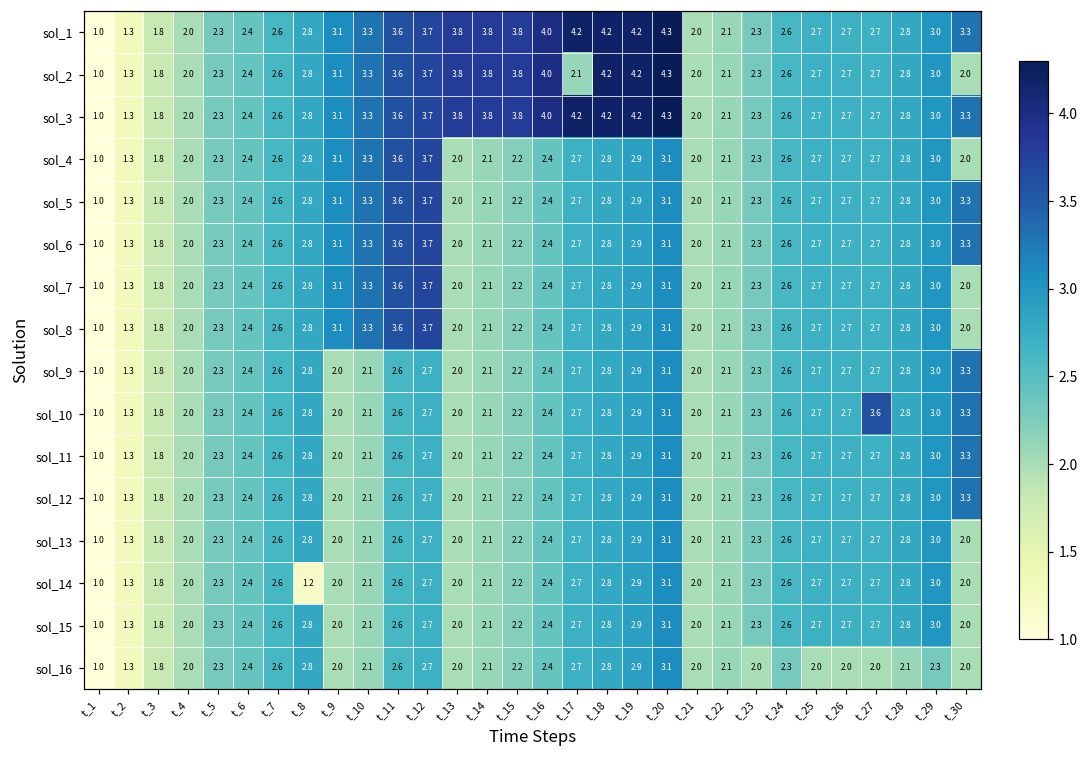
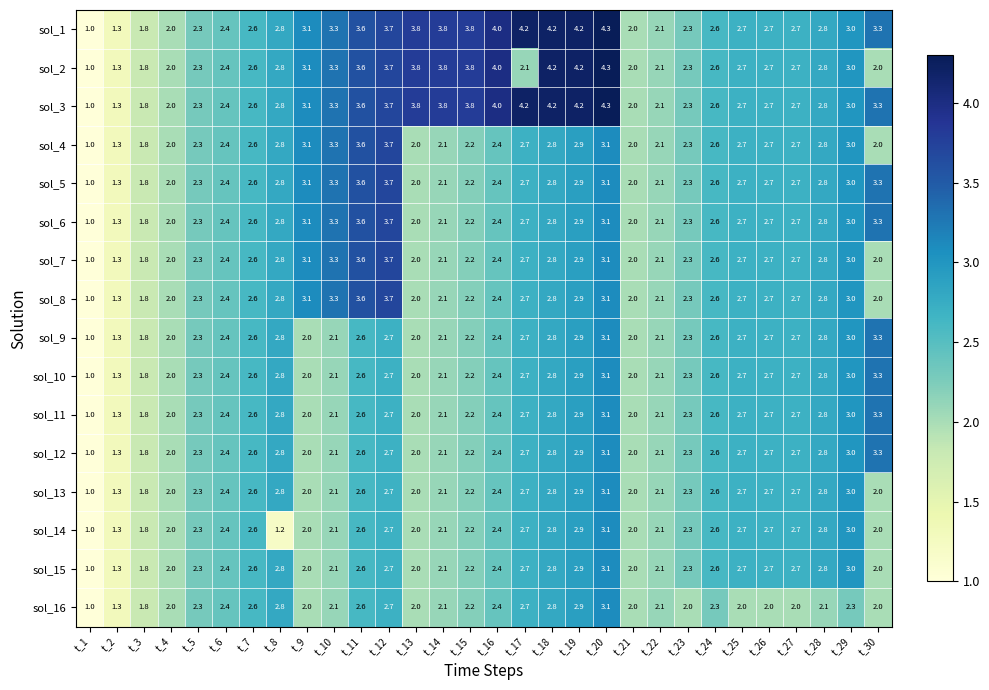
sol_10, t_27: 3.6 -> 2.7
